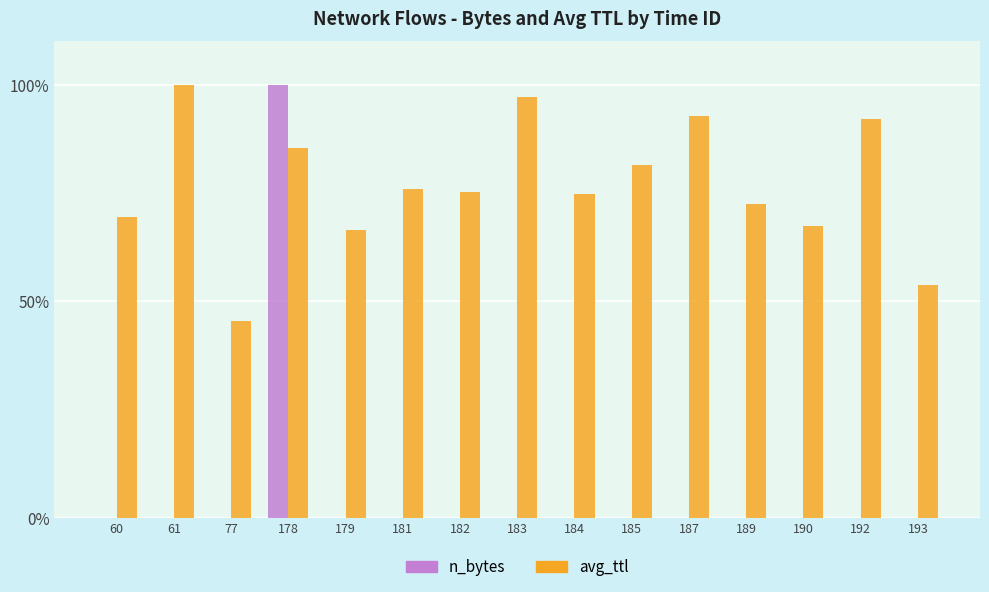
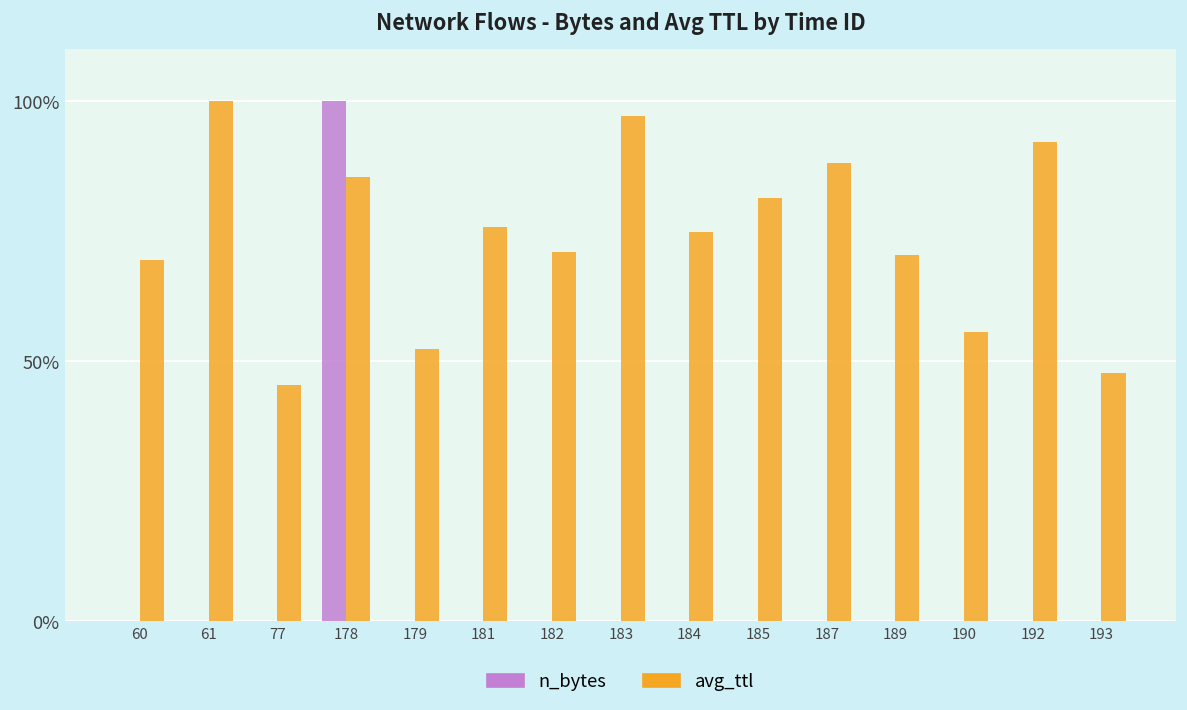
avg_ttl, 179: 67% -> 52%
avg_ttl, 182: 75% -> 71%
avg_ttl, 187: 93% -> 88%
avg_ttl, 189: 72% -> 70%
avg_ttl, 190: 67% -> 56%
avg_ttl, 193: 54% -> 48%
